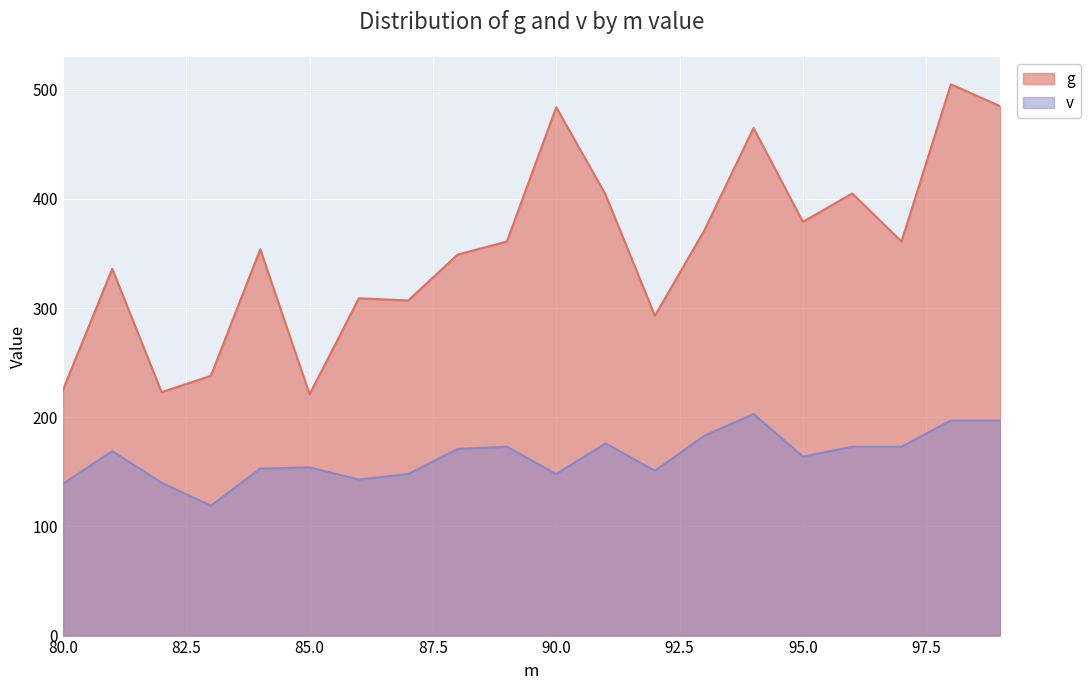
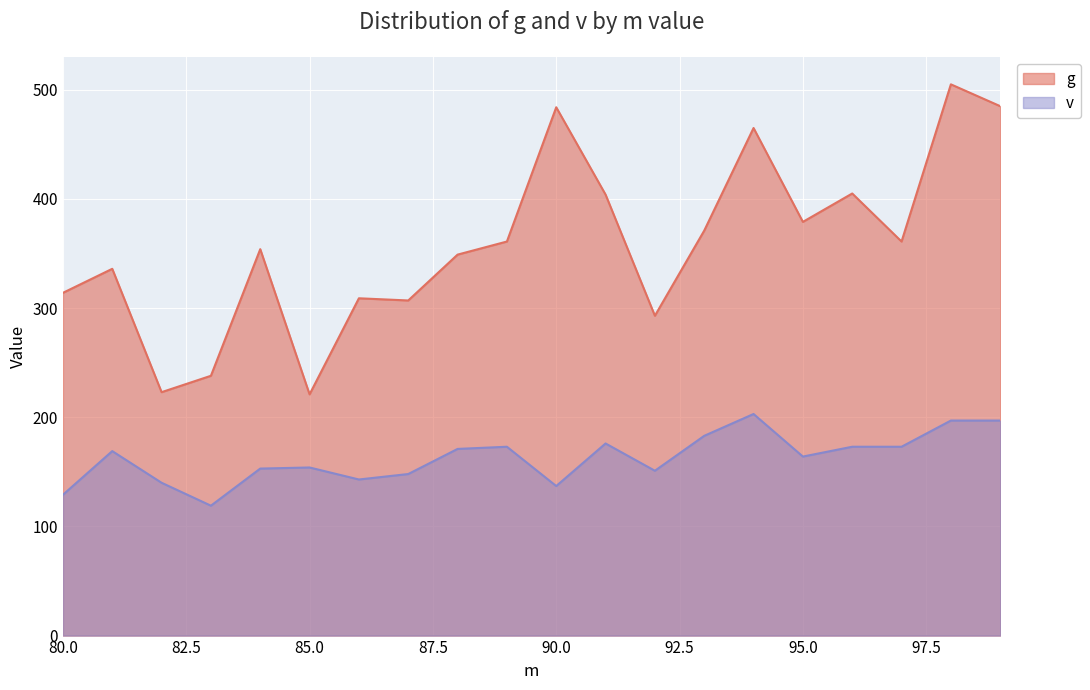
g, 80.0: 225 -> 314
v, 80.0: 139 -> 129
v, 90.0: 148 -> 137
